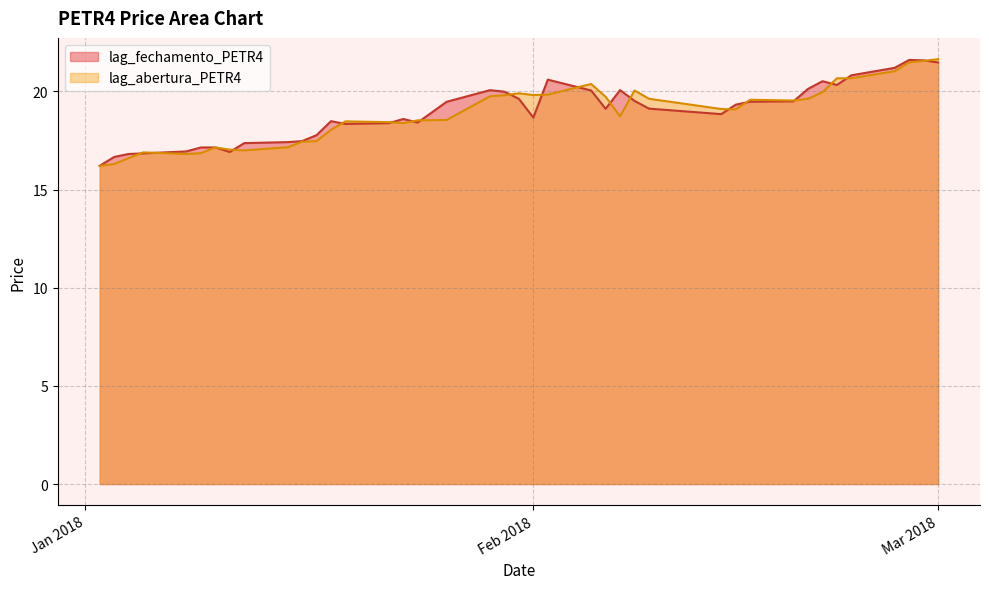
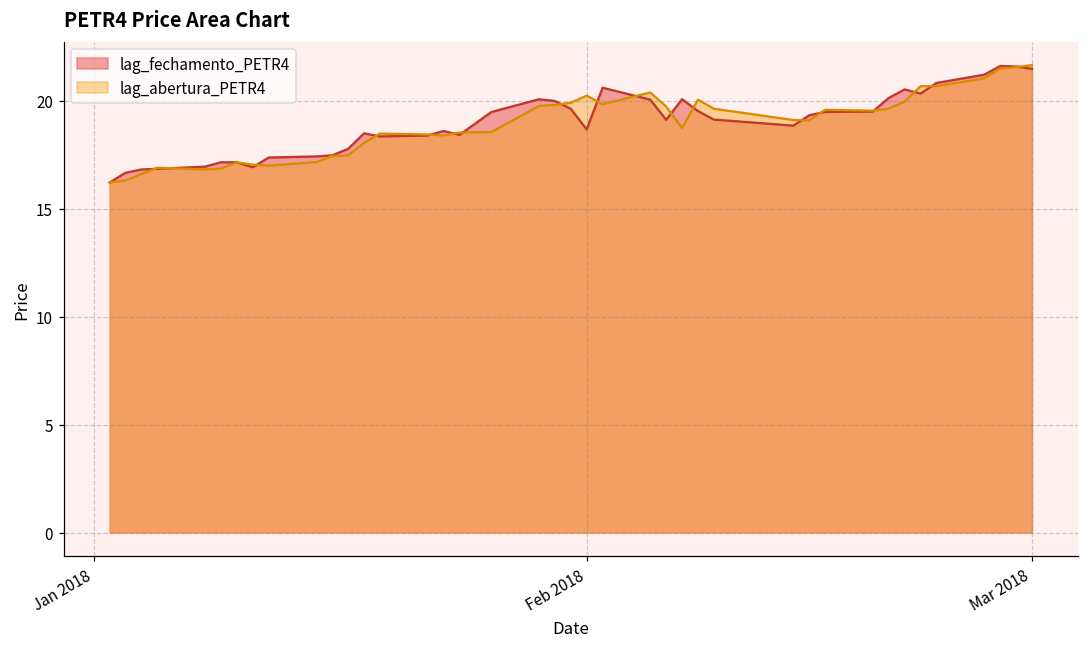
lag_abertura_PETR4, Feb 2018: 19.8 -> 20.2
